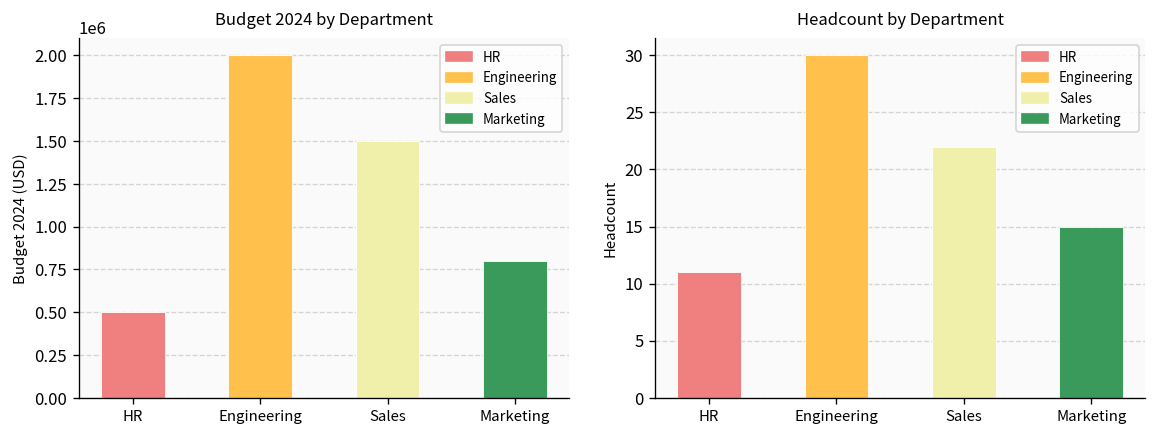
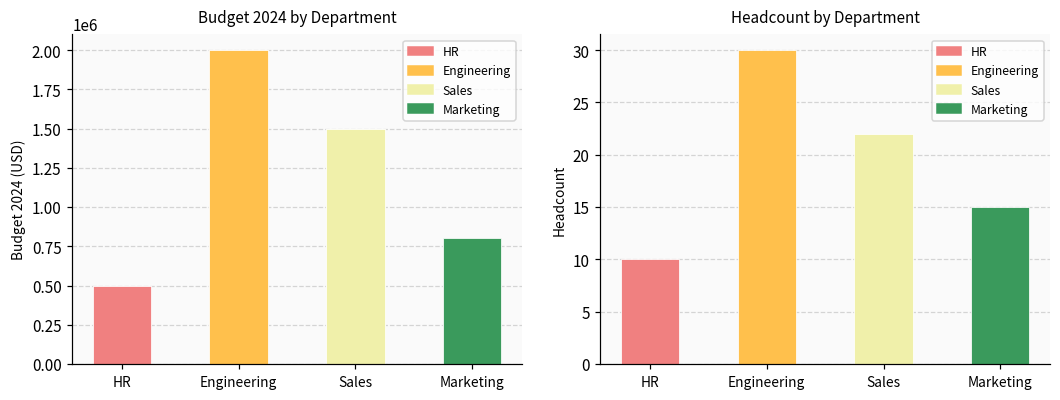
Headcount by Department, HR: 11 -> 10
